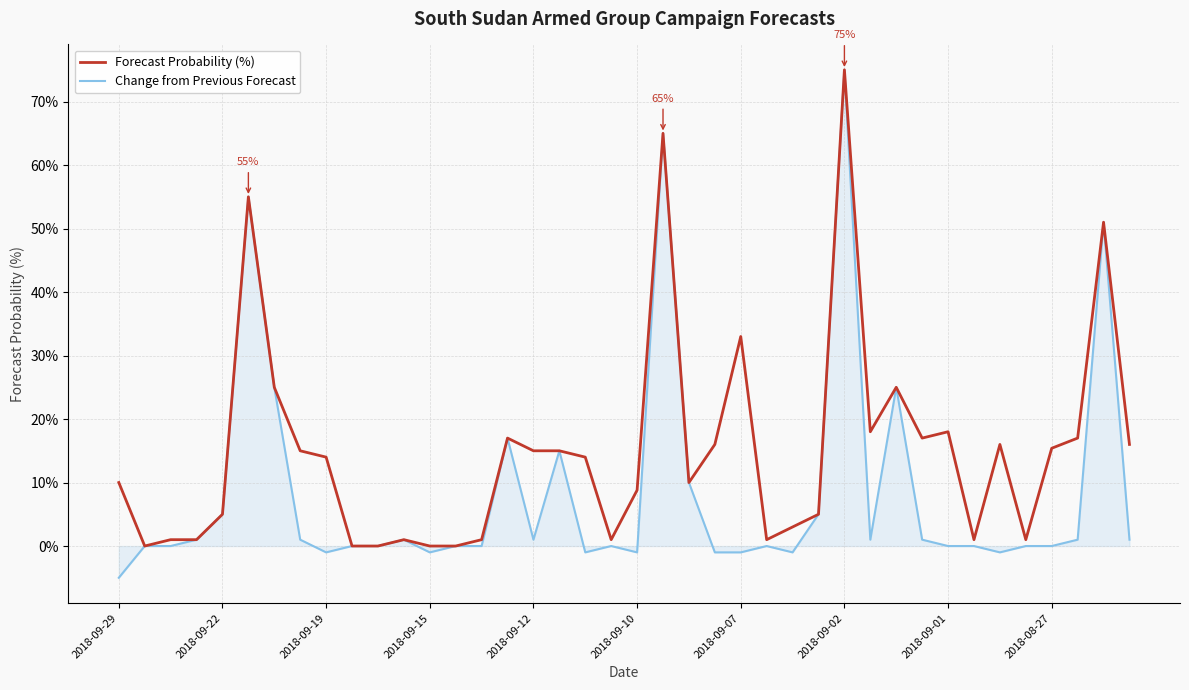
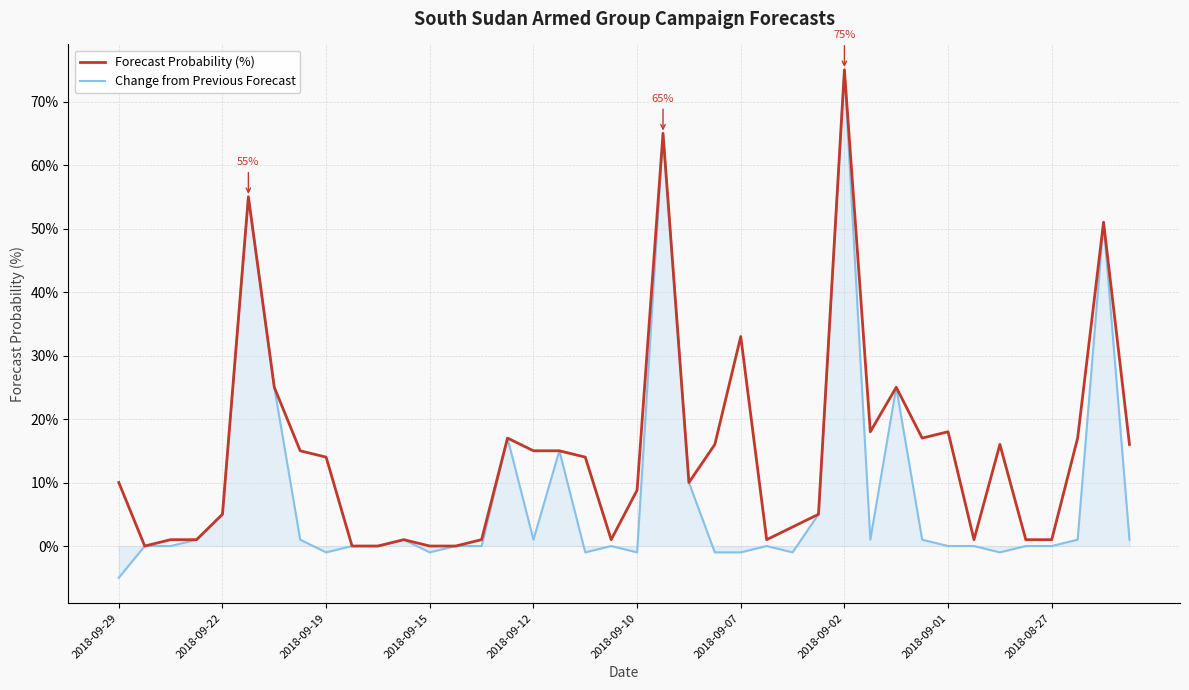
Forecast Probability (%), 2018-08-27: 15% -> 1%
